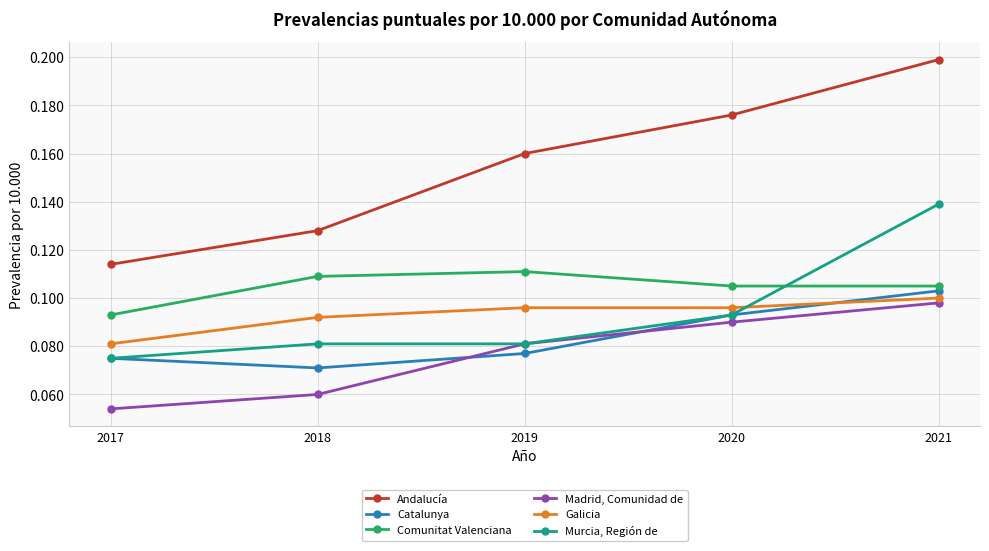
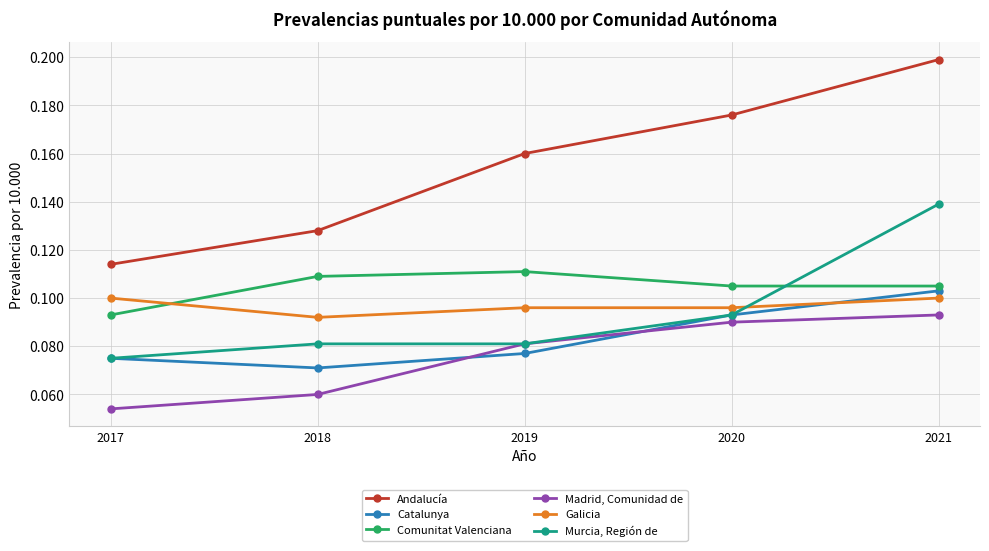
Galicia, 2017: 0.081 -> 0.100
Madrid, Comunidad de, 2021: 0.098 -> 0.093
